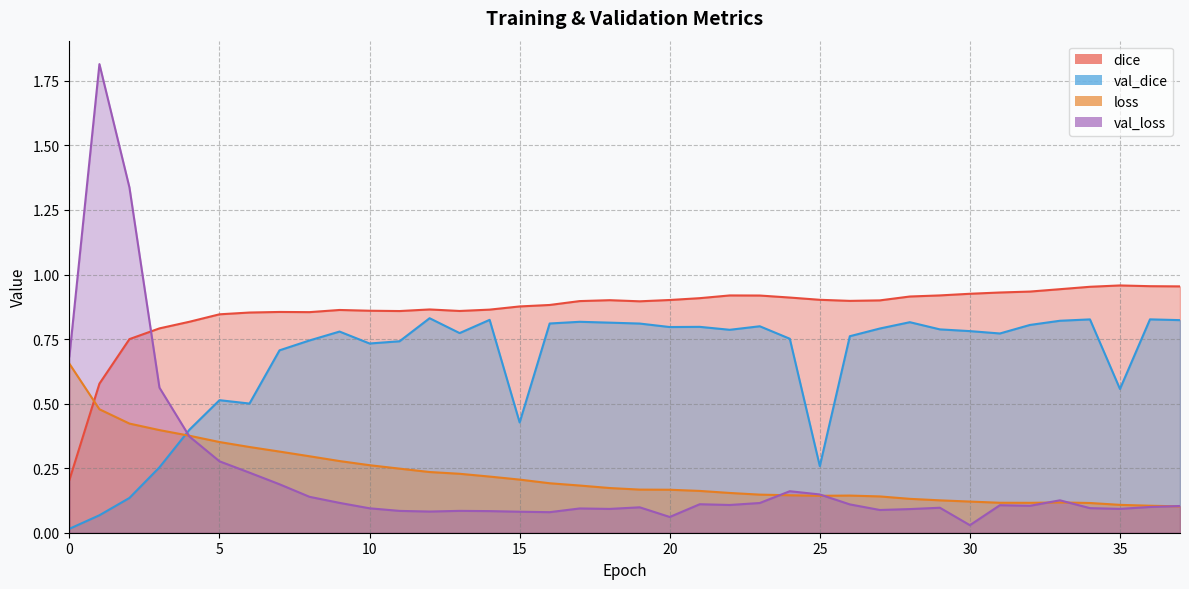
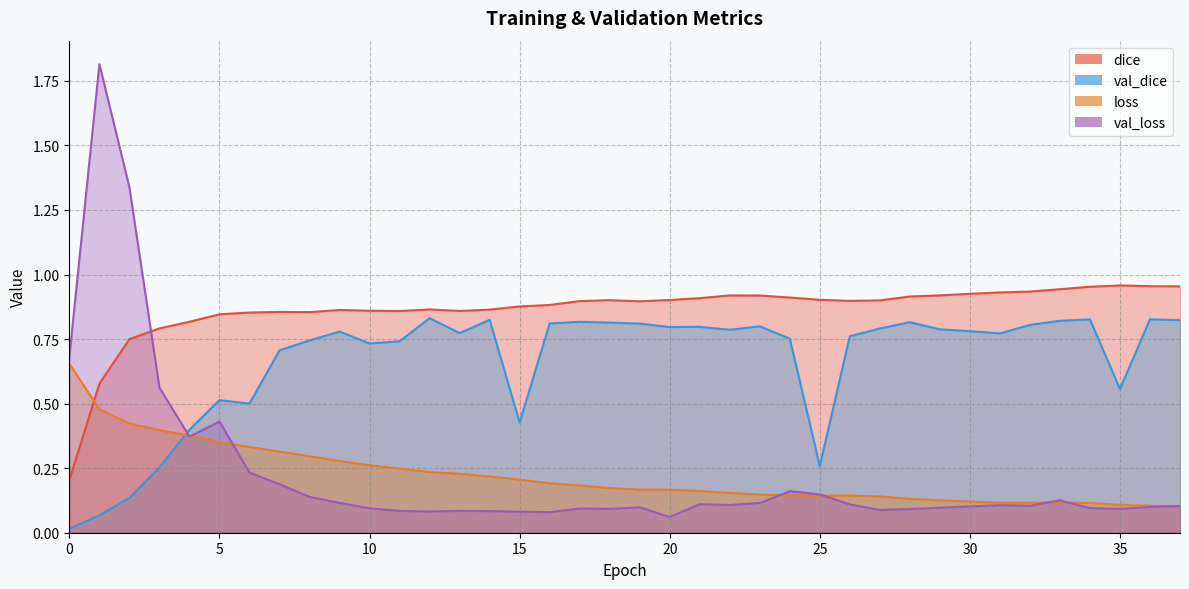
val_loss, 5: 0.28 -> 0.43
val_loss, 30: 0.03 -> 0.10
